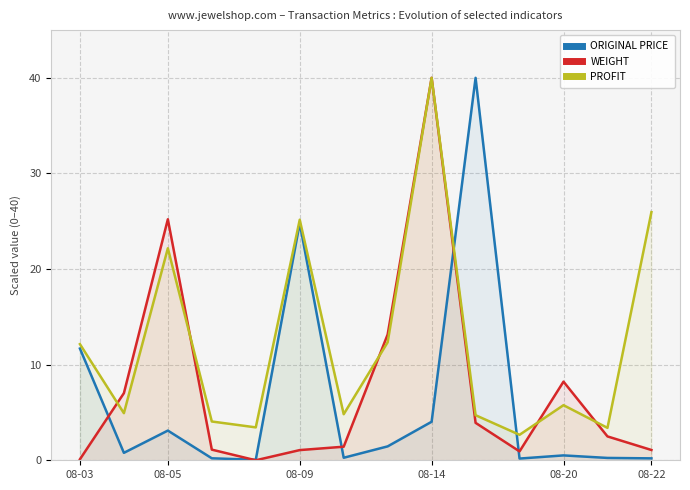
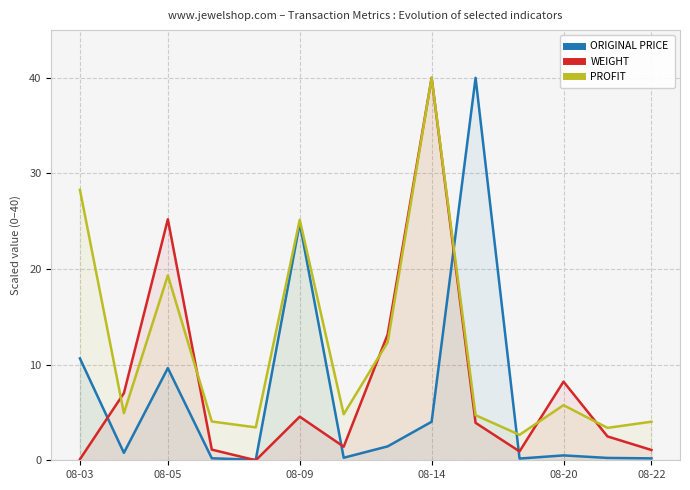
ORIGINAL PRICE, 08-03: 12 -> 11
PROFIT, 08-03: 12 -> 28
ORIGINAL PRICE, 08-05: 3 -> 10
PROFIT, 08-05: 22 -> 19
WEIGHT, 08-09: 1 -> 5
PROFIT, 08-22: 26 -> 4
